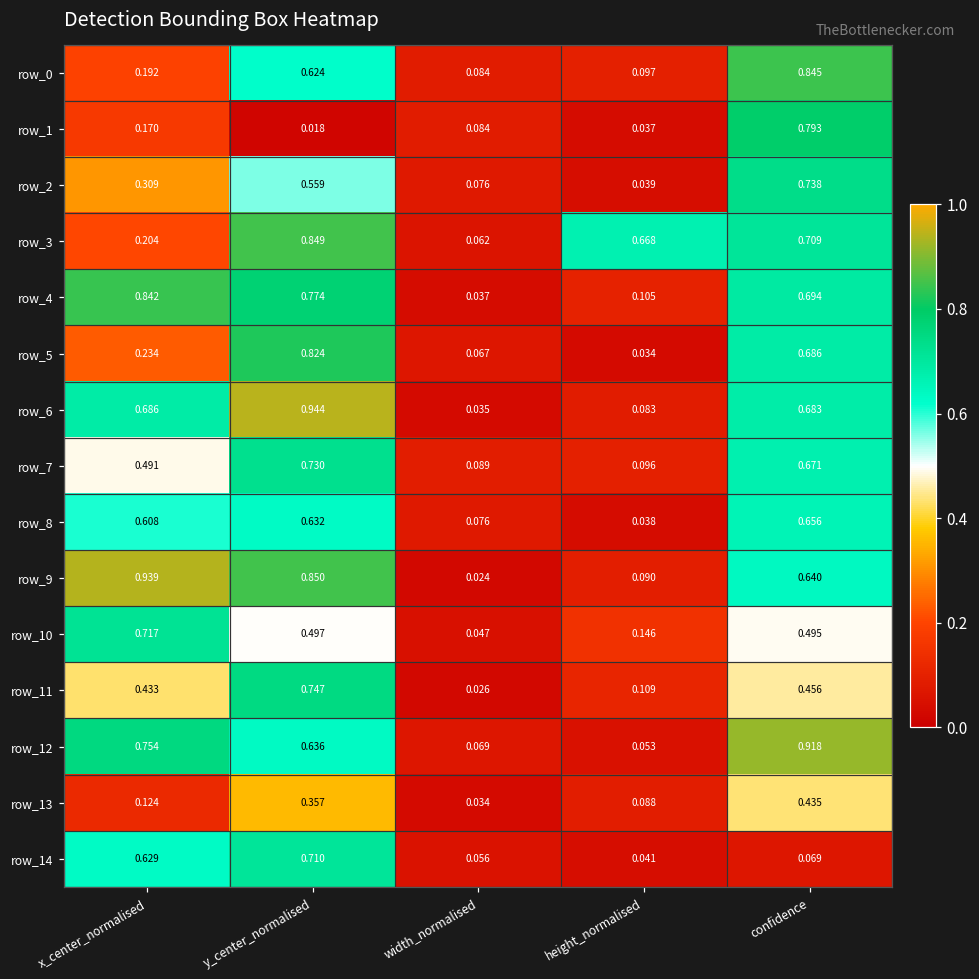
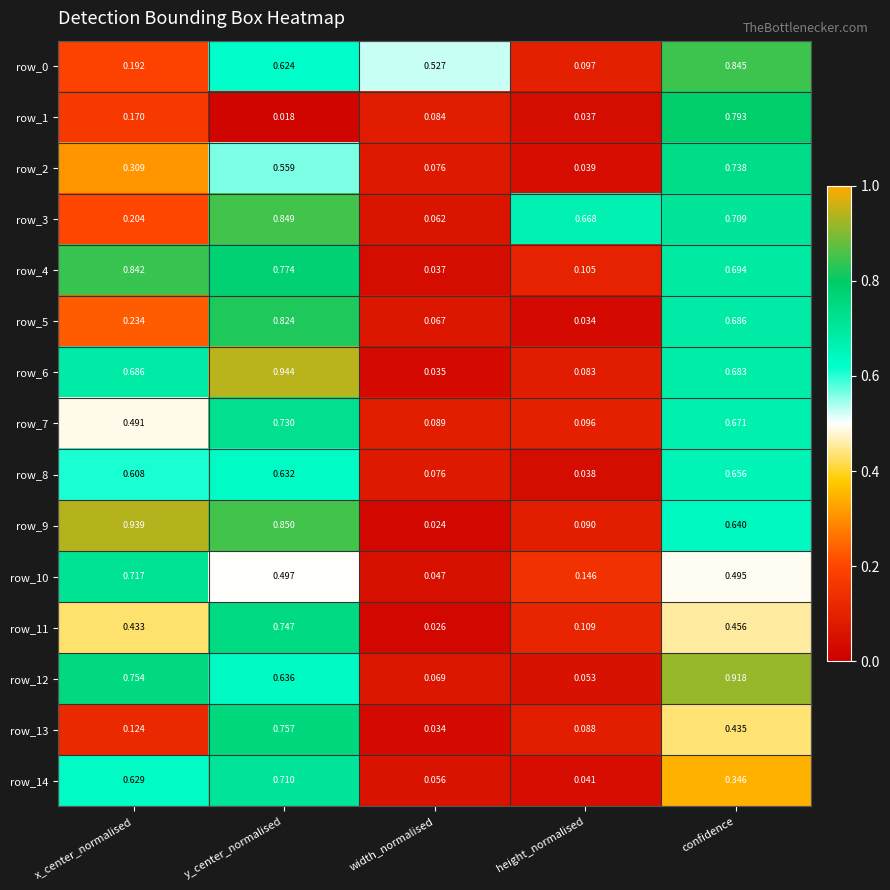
row_0, width_normalised: 0.084 -> 0.527
row_13, y_center_normalised: 0.357 -> 0.757
row_14, confidence: 0.069 -> 0.346
